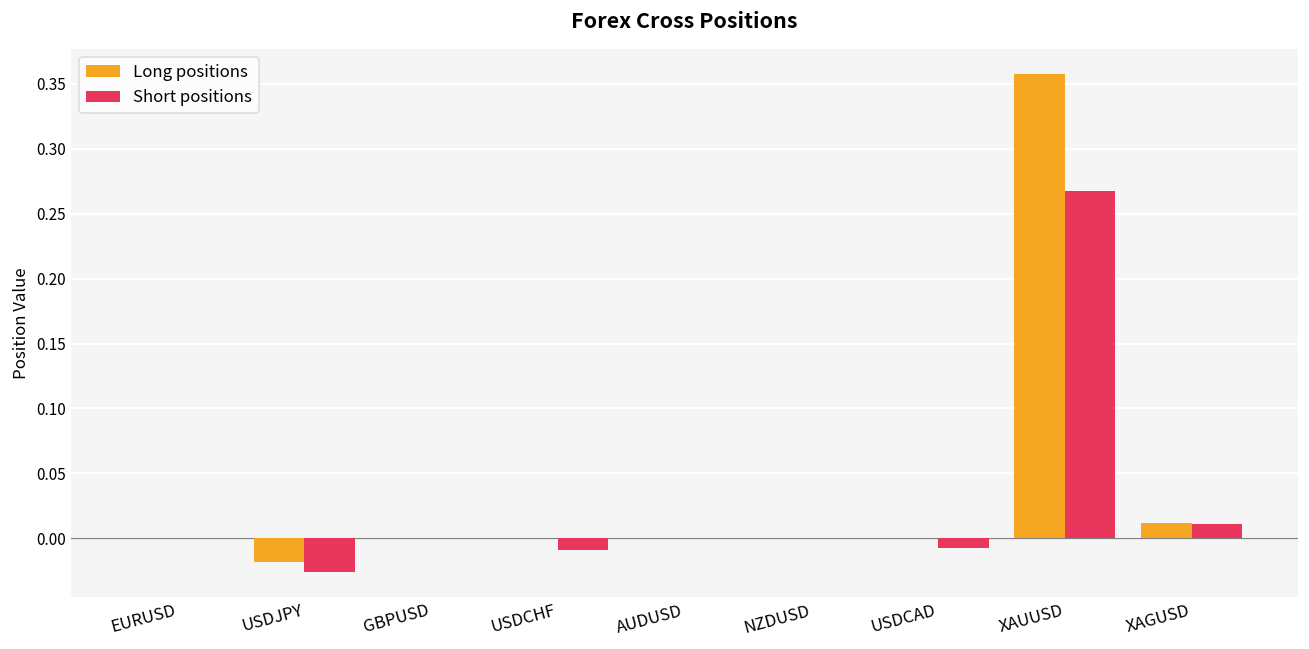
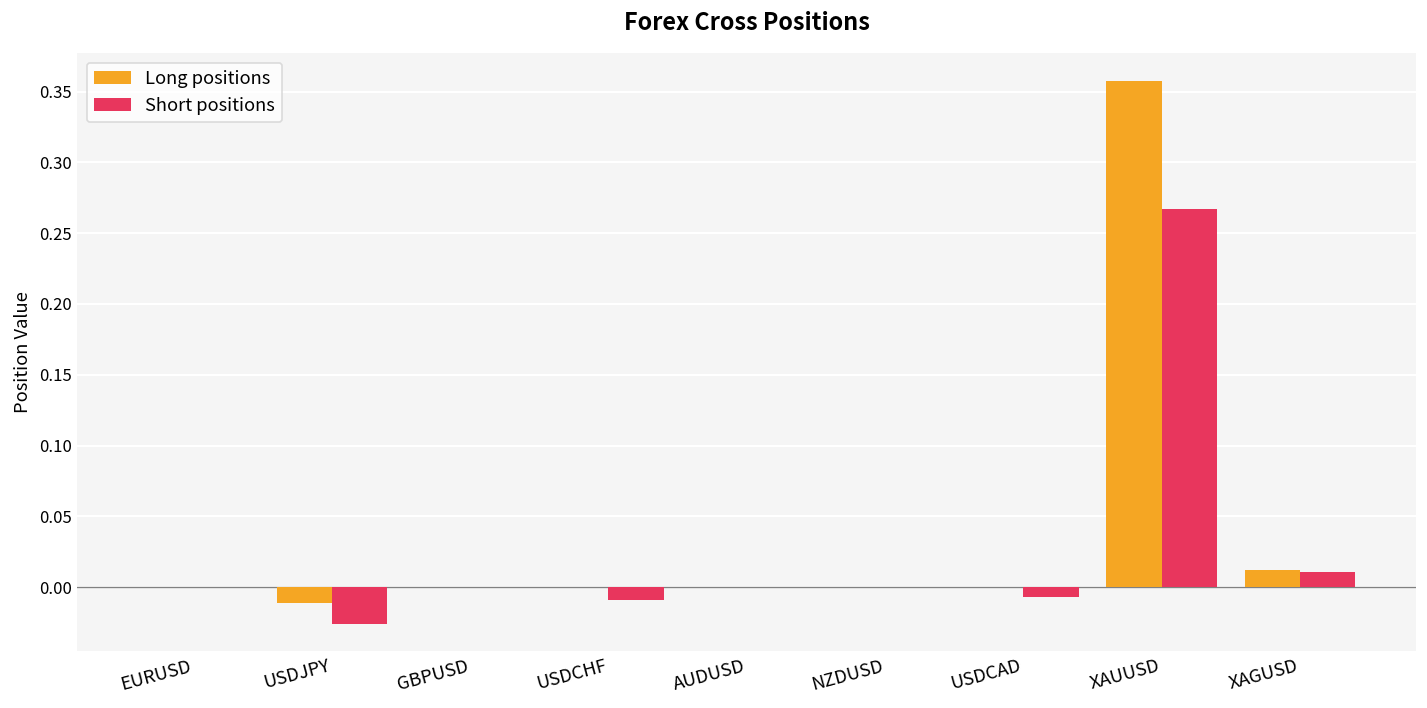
Long positions, USDJPY: -0.018 -> -0.011
